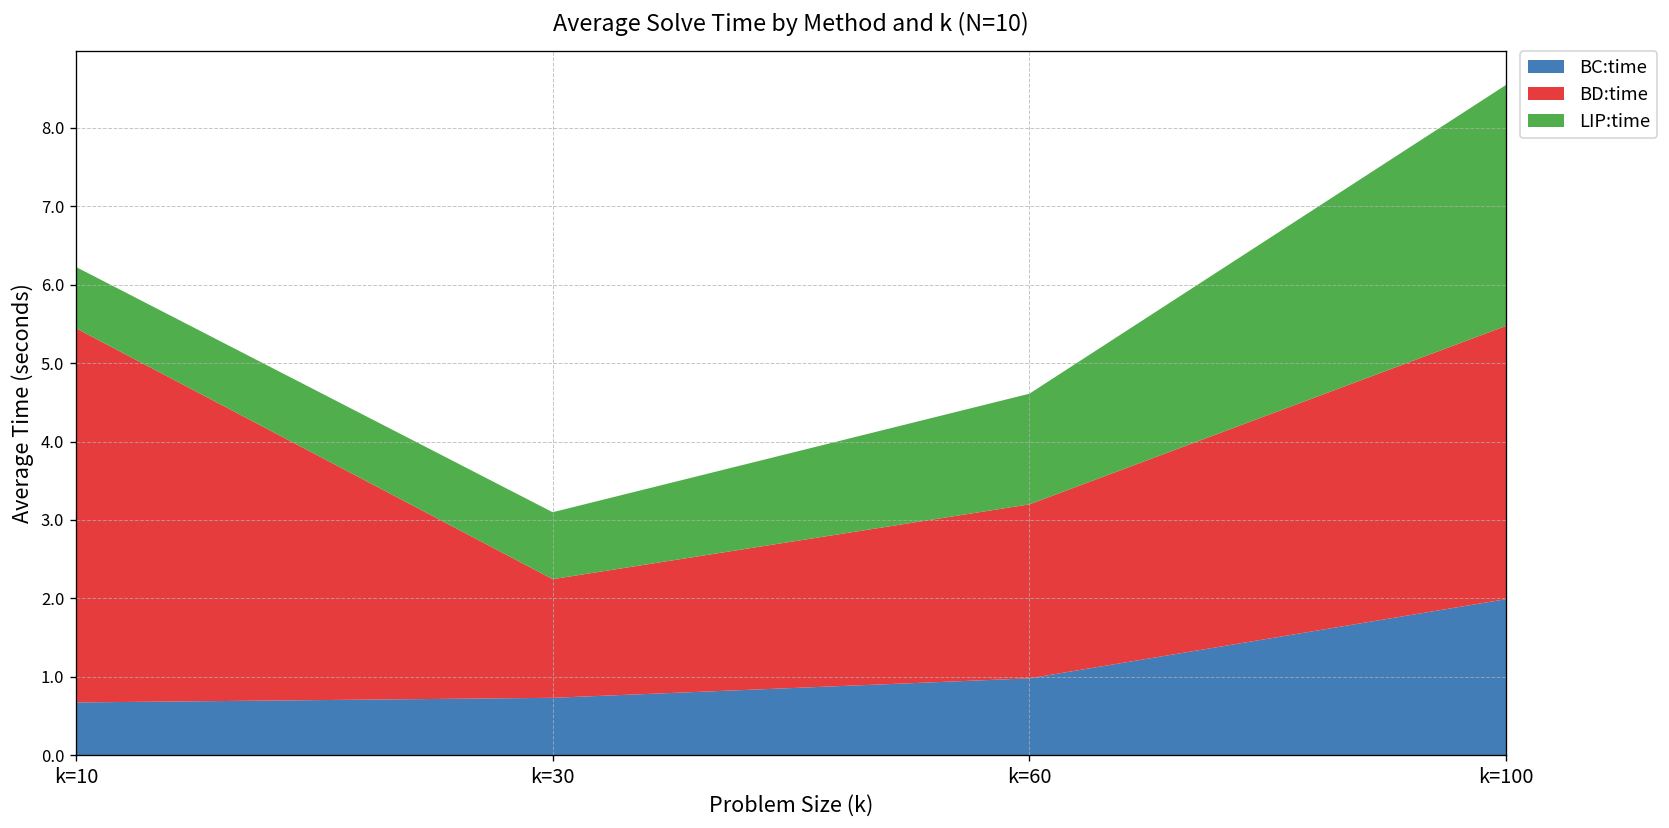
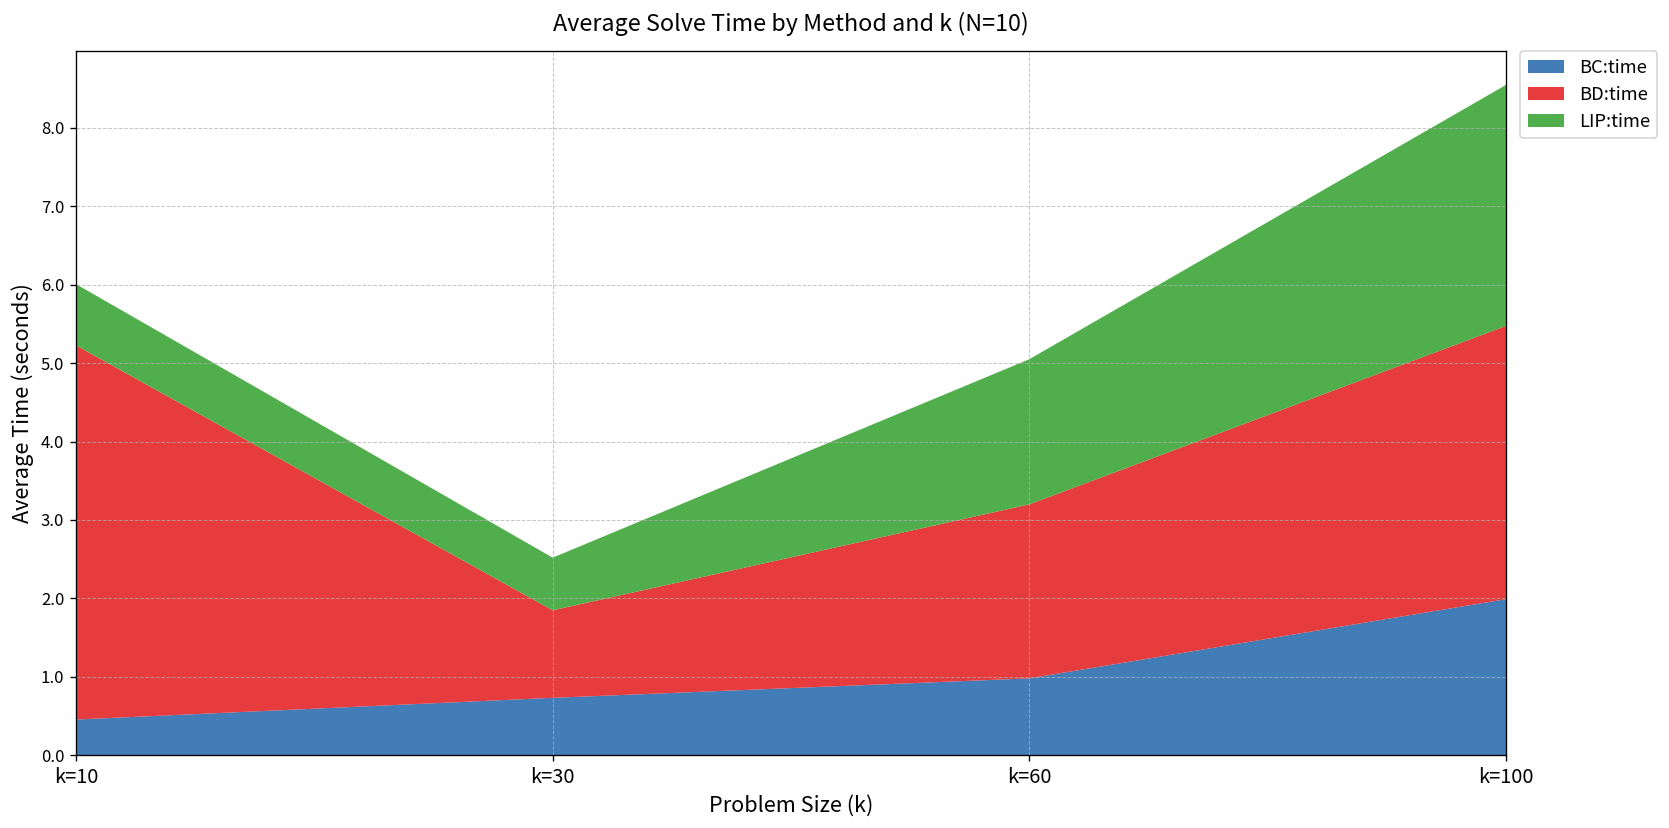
BC:time, k=10: 0.7 -> 0.5
BD:time, k=30: 1.5 -> 1.1
LIP:time, k=30: 0.9 -> 0.7
LIP:time, k=60: 1.4 -> 1.8
